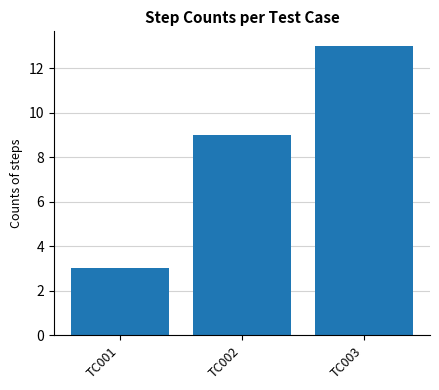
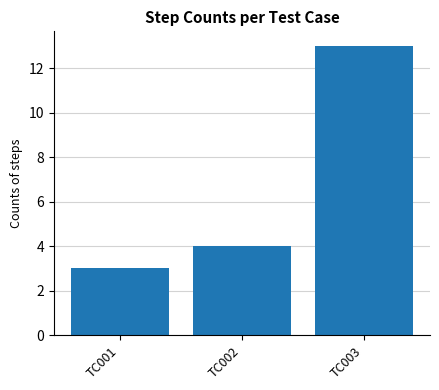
TC002: 9 -> 4
